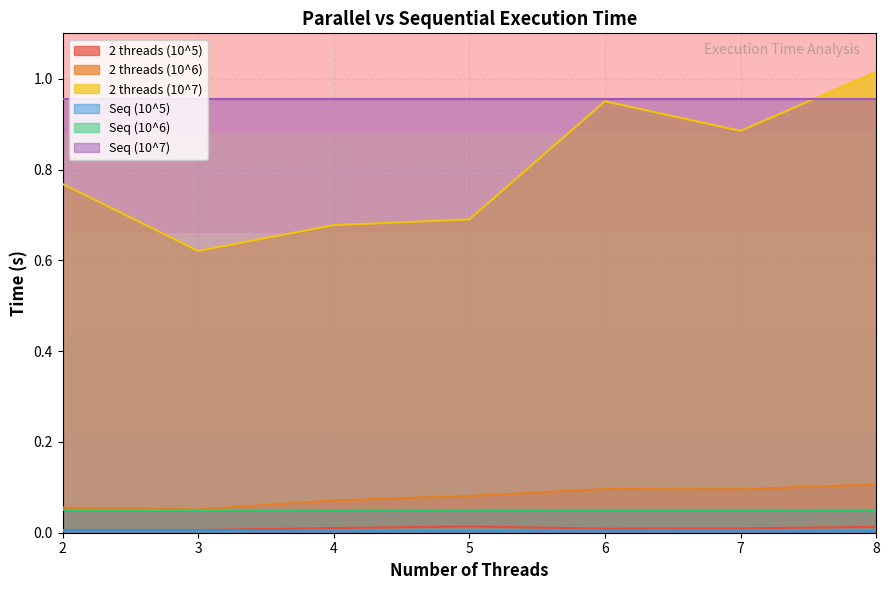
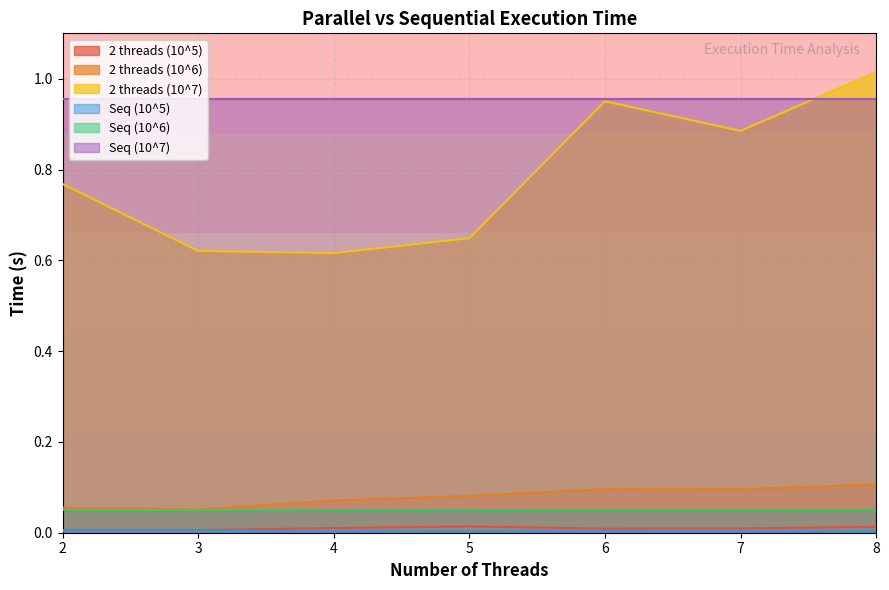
2 threads (10^7), 4: 0.68 -> 0.62
2 threads (10^7), 5: 0.69 -> 0.65
